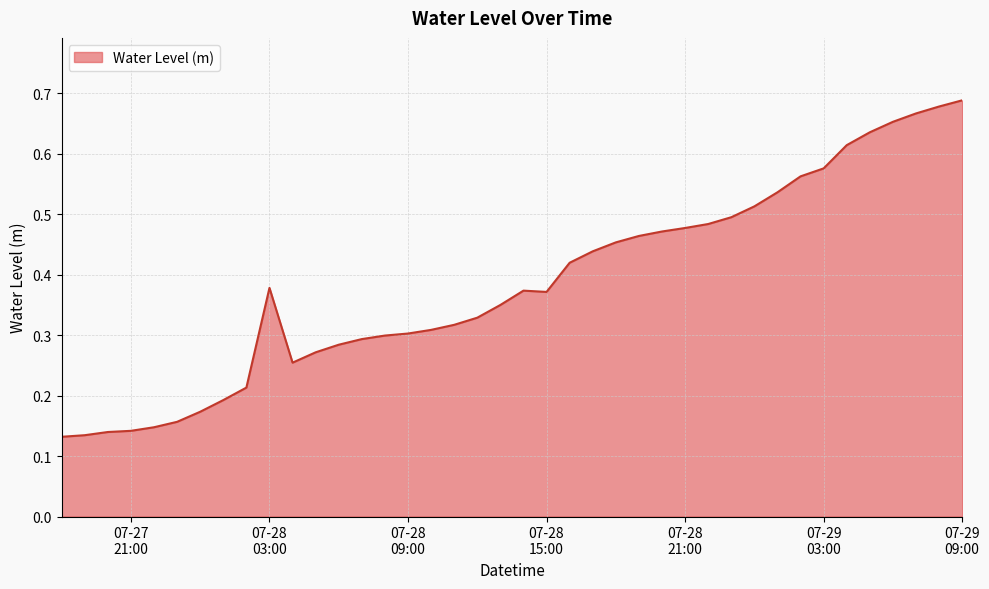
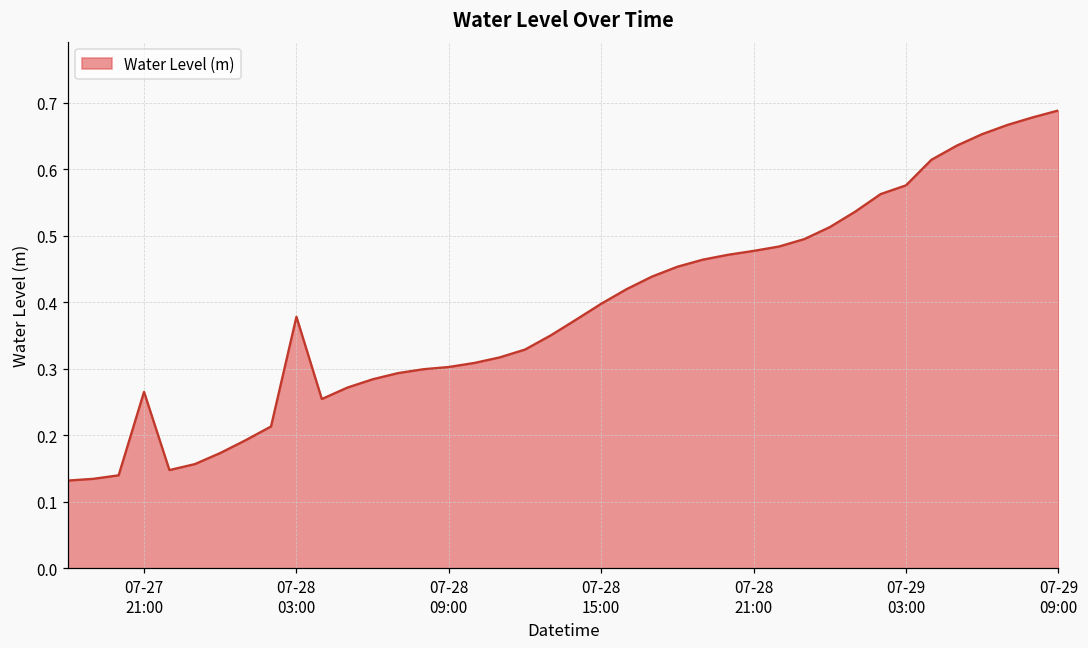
07-27 21:00: 0.14 -> 0.27
07-28 15:00: 0.37 -> 0.40
